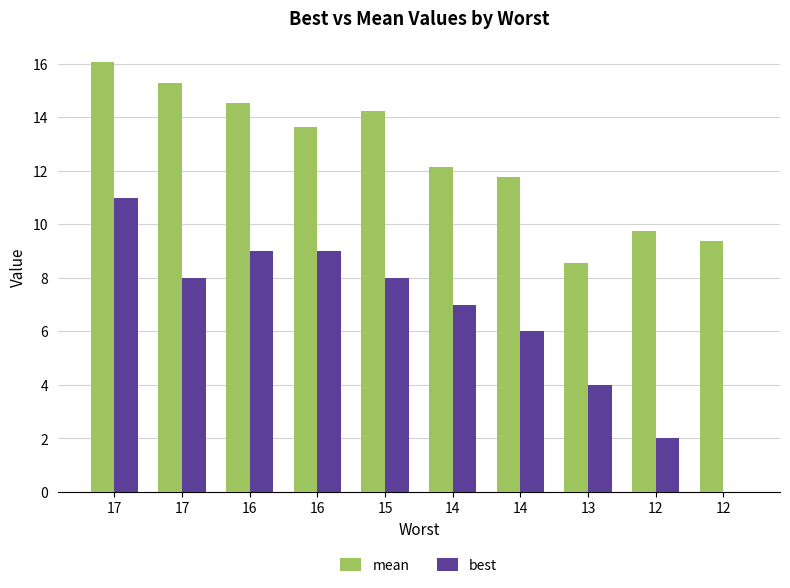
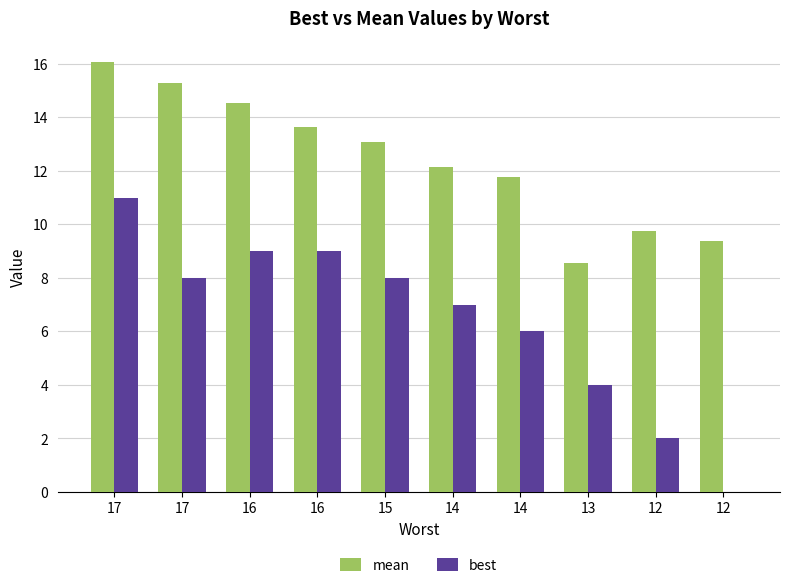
mean, 15: 14.2 -> 13.1
